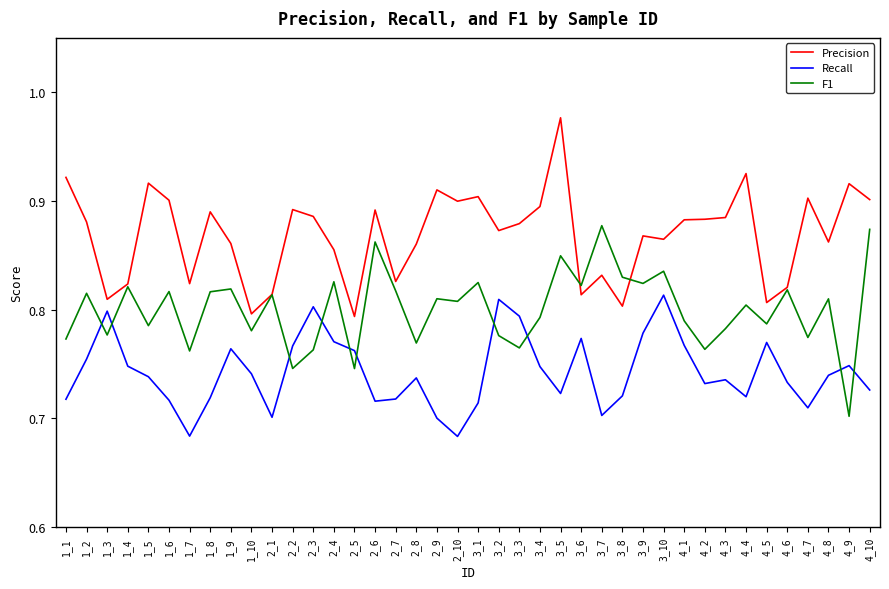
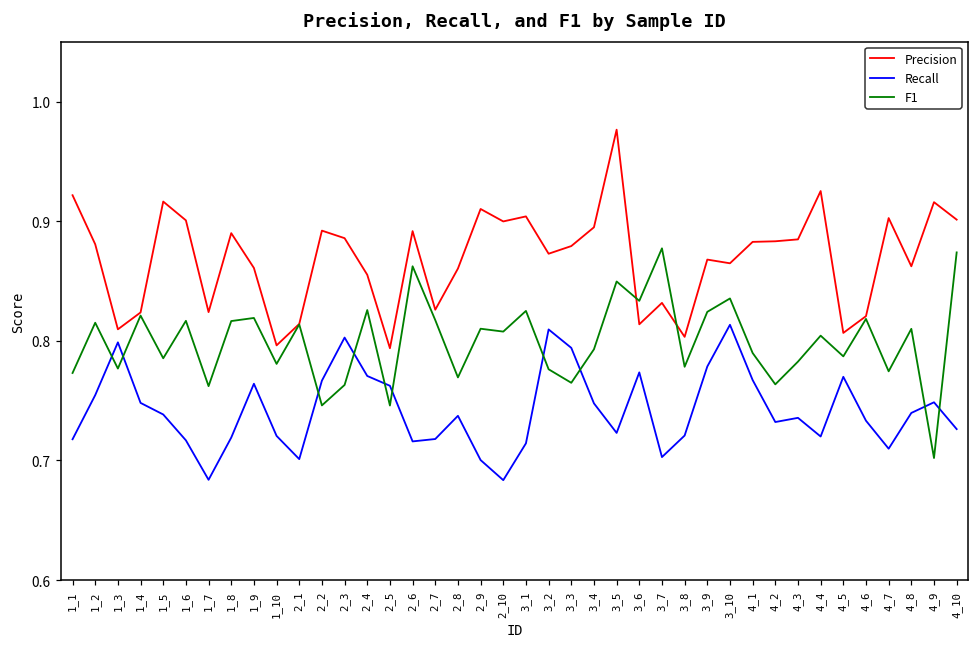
Recall, 1_10: 0.741 -> 0.721
F1, 3_6: 0.822 -> 0.833
F1, 3_8: 0.830 -> 0.778
